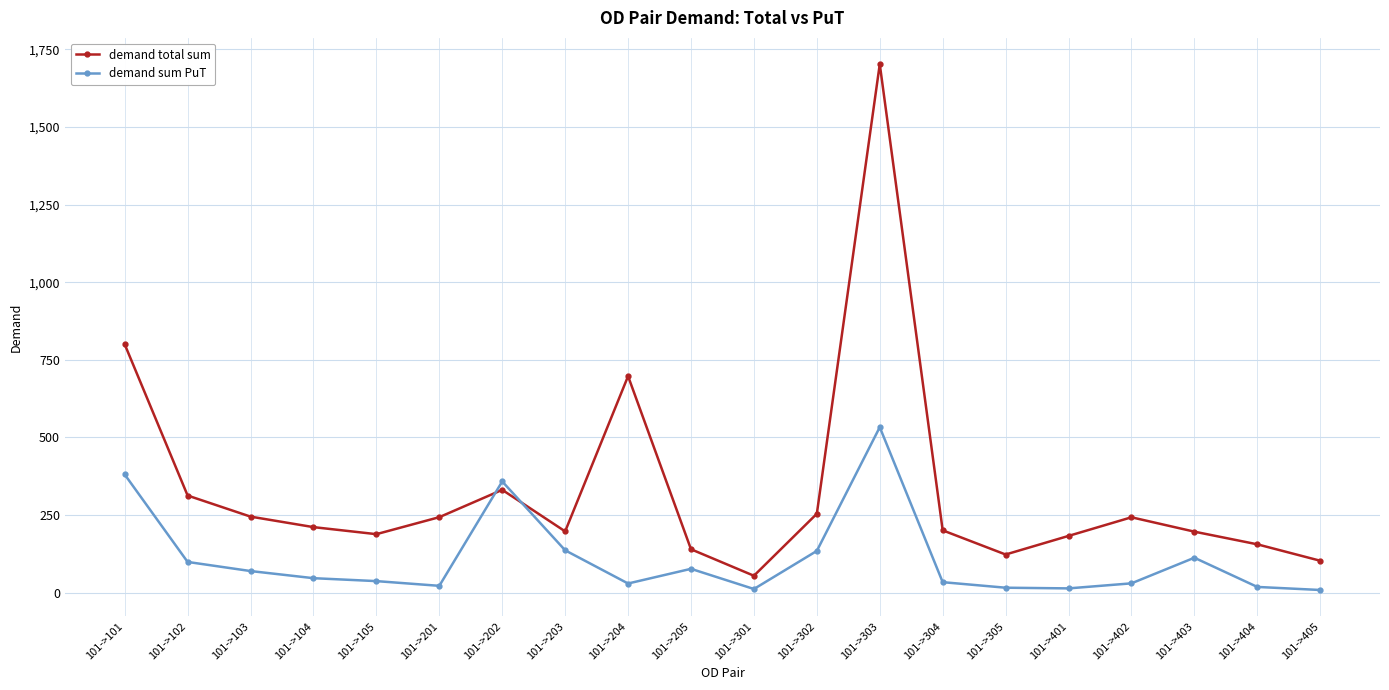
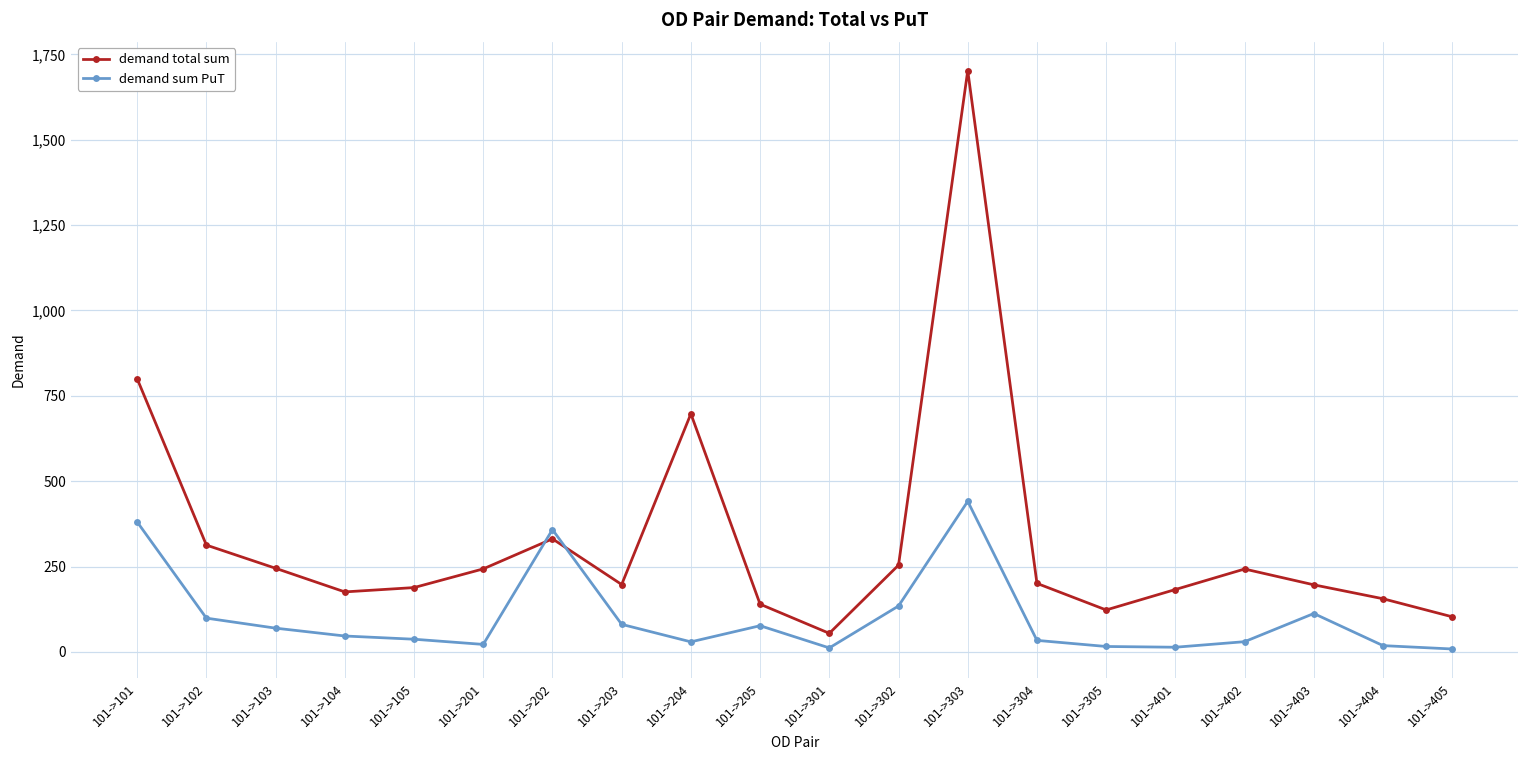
demand total sum, 101->104: 210 -> 180
demand sum PuT, 101->203: 140 -> 80
demand sum PuT, 101->303: 530 -> 440
